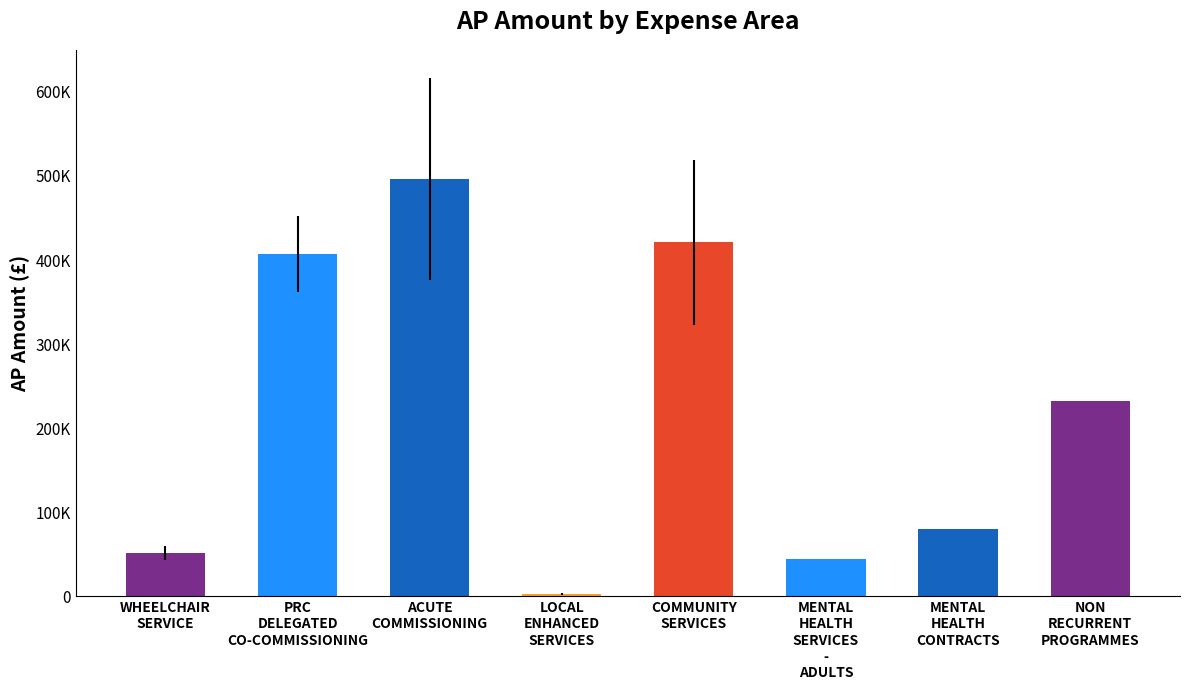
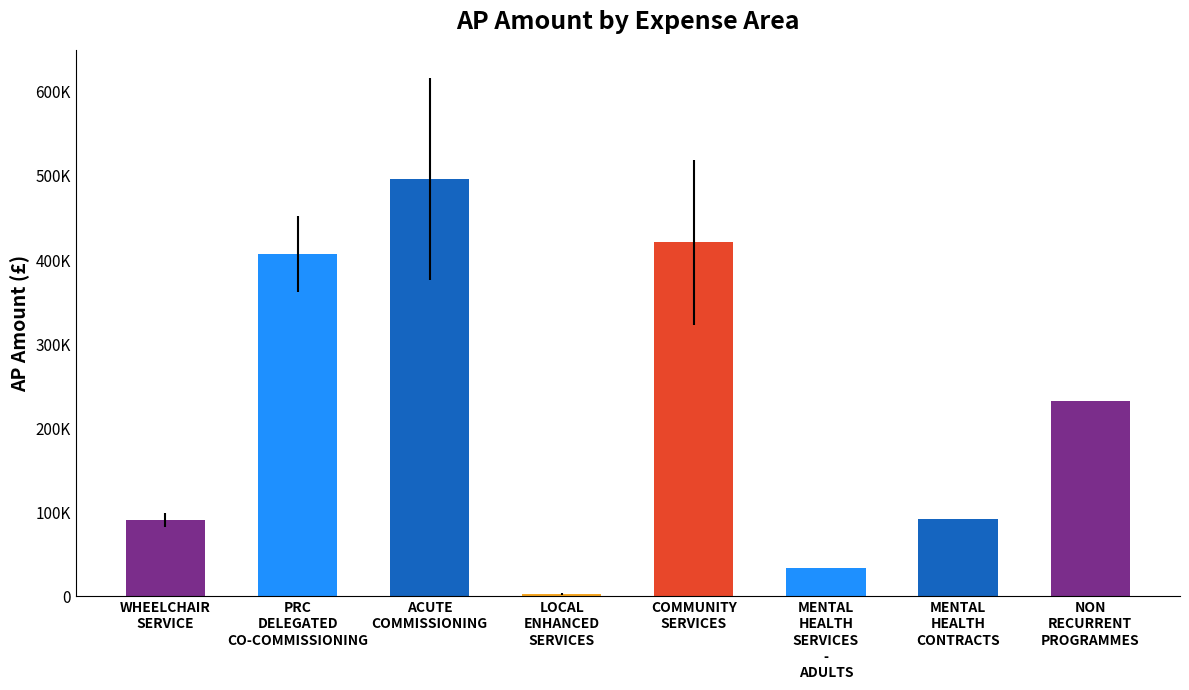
WHEELCHAIR SERVICE: 50000 -> 90000
MENTAL HEALTH SERVICES - ADULTS: 40000 -> 30000
MENTAL HEALTH CONTRACTS: 80000 -> 90000
